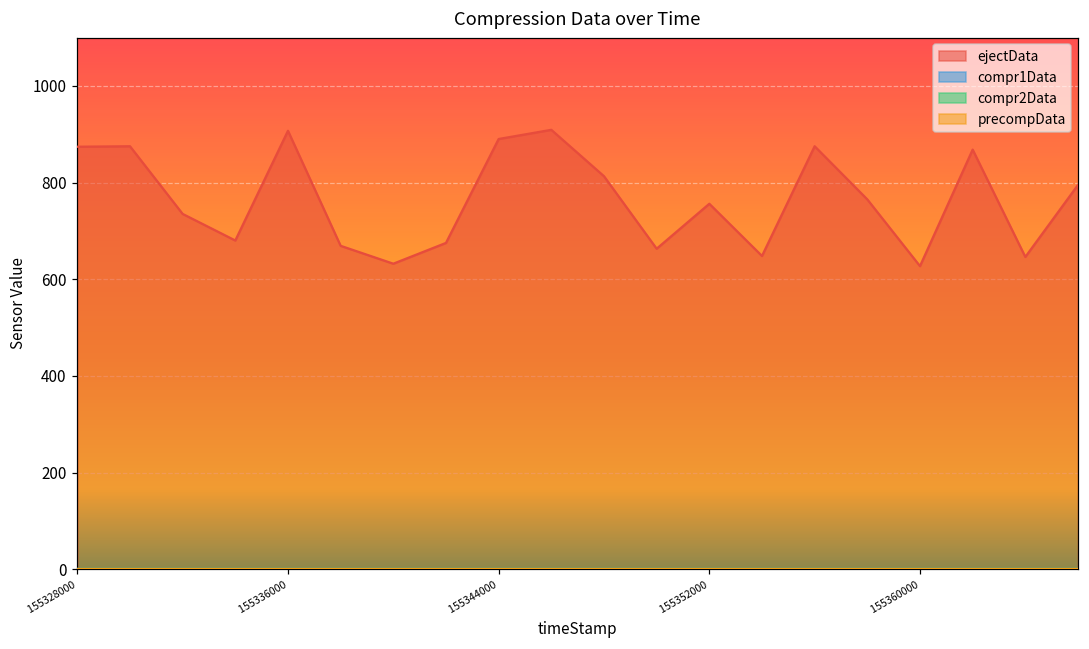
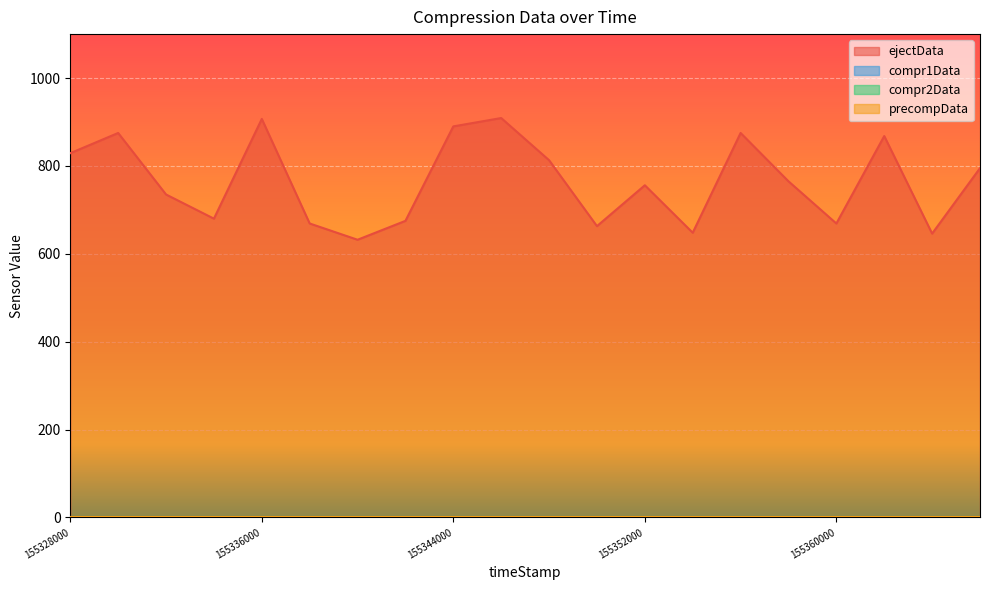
ejectData, 155328000: 870 -> 830
ejectData, 155360000: 630 -> 670
